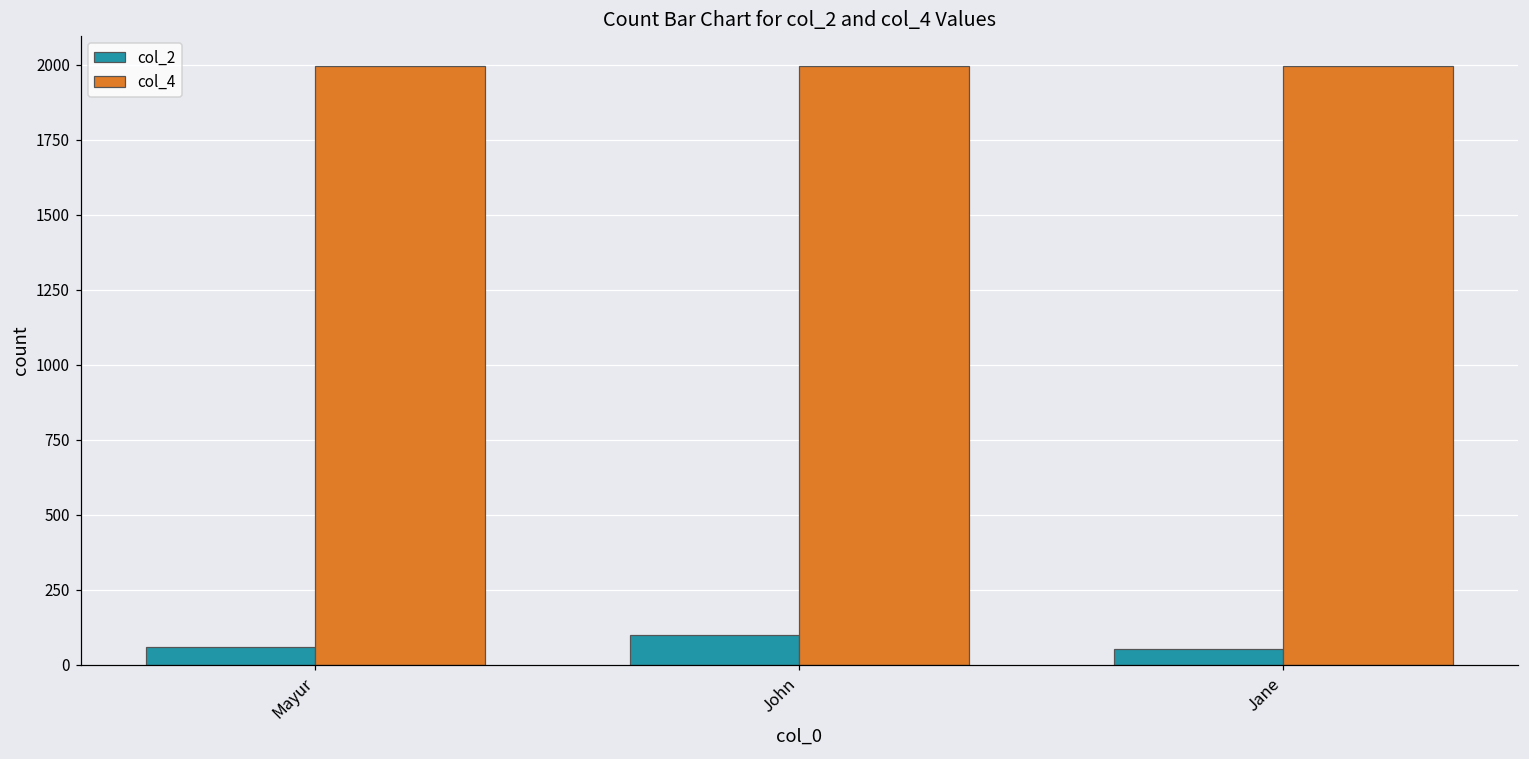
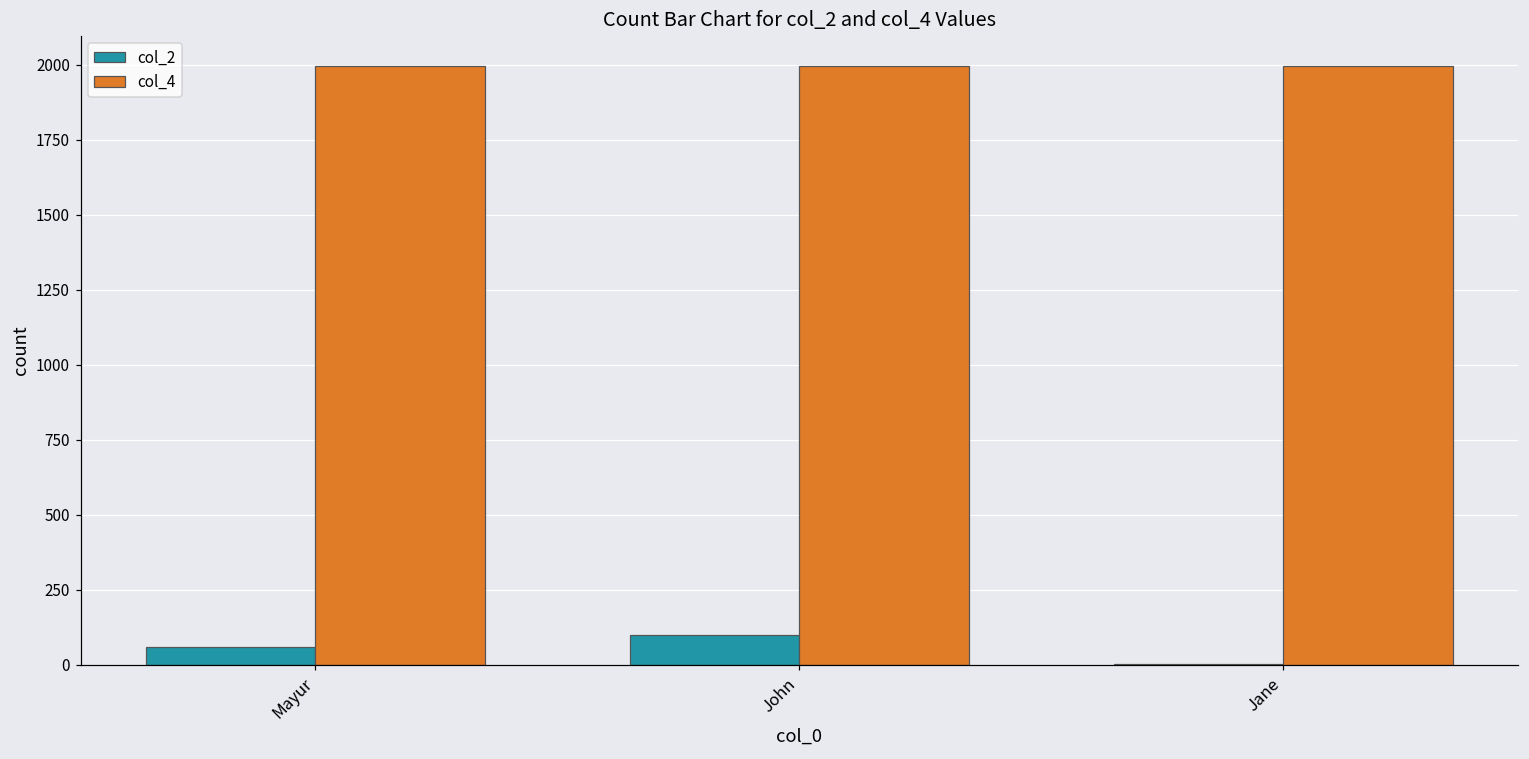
col_2, Jane: 50 -> 0
